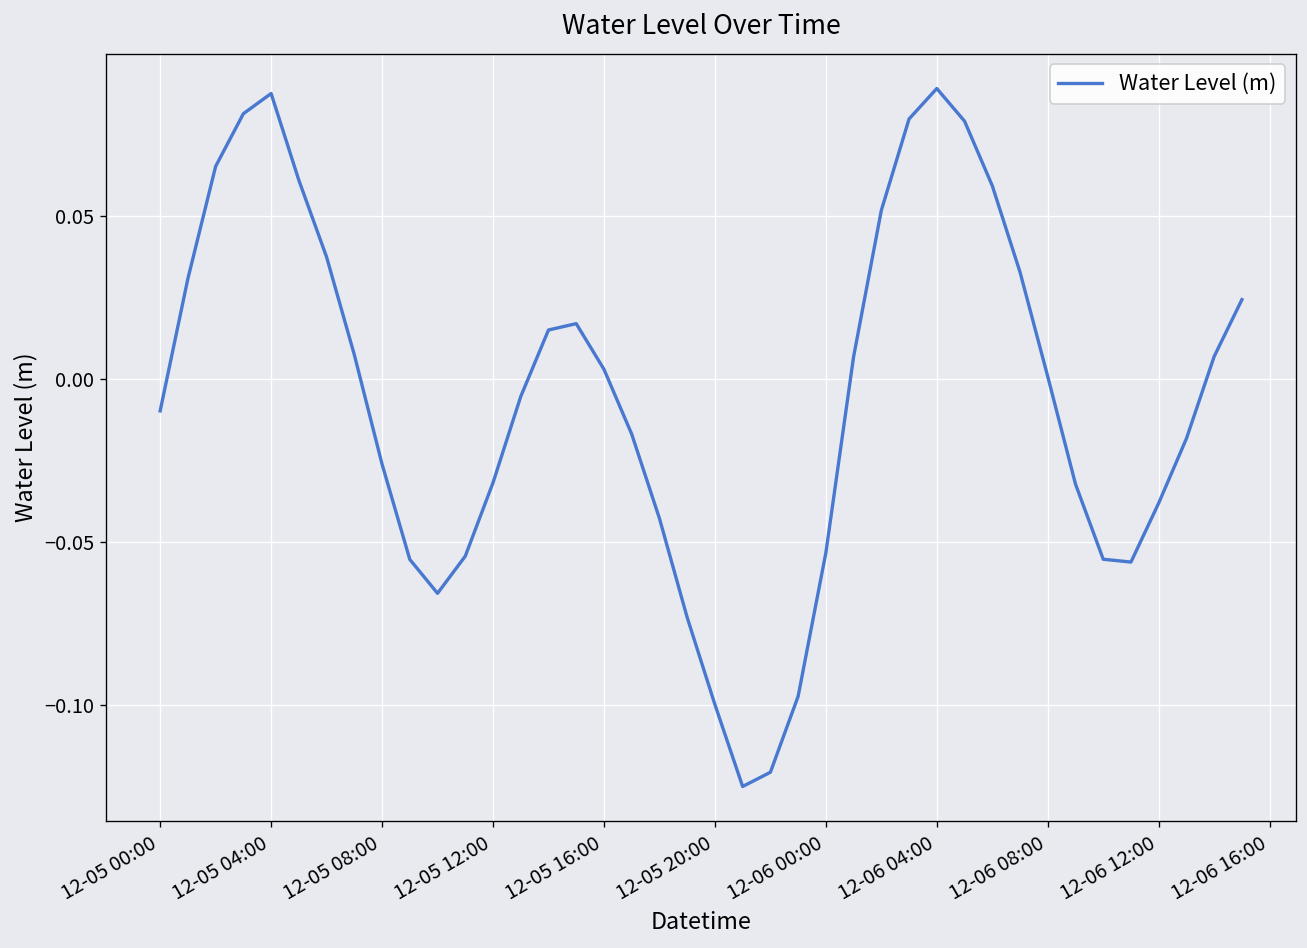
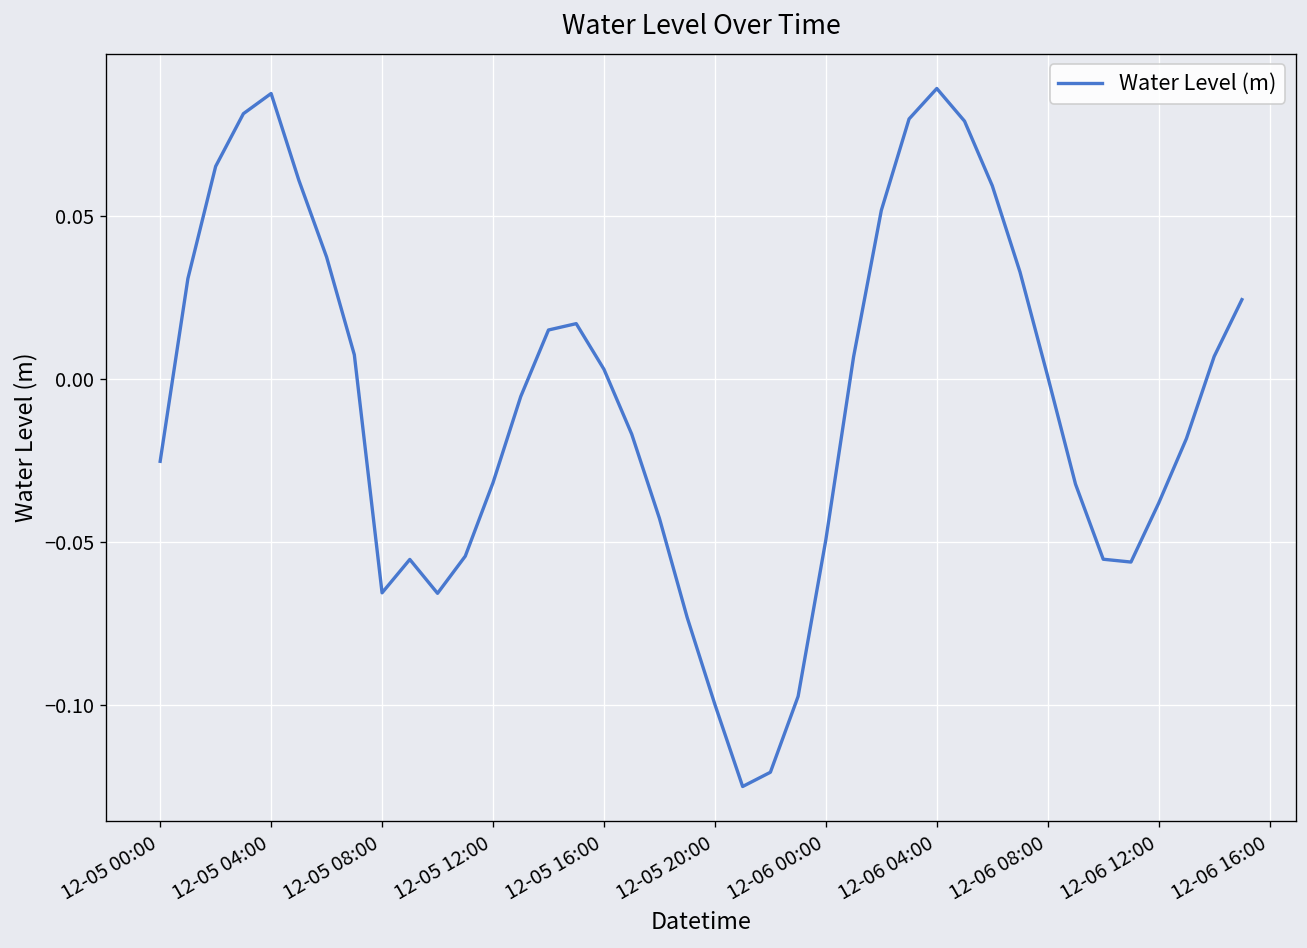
12-05 00:00: -0.010 -> -0.025
12-05 08:00: -0.026 -> -0.066
12-06 00:00: -0.053 -> -0.049
